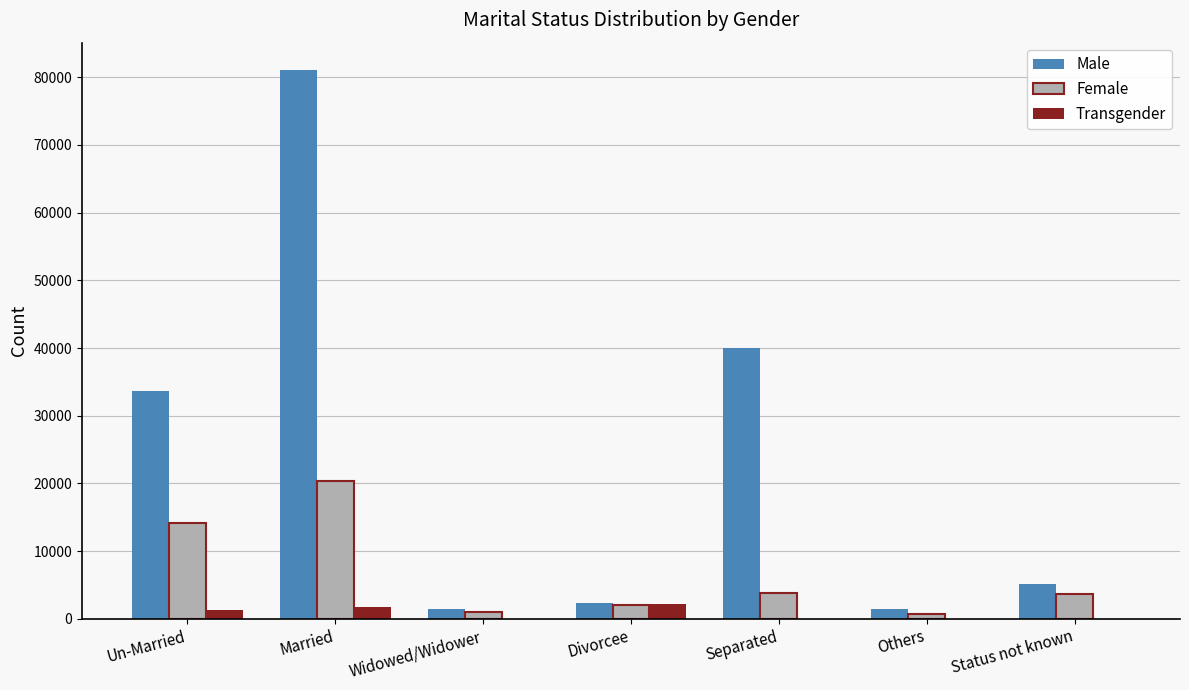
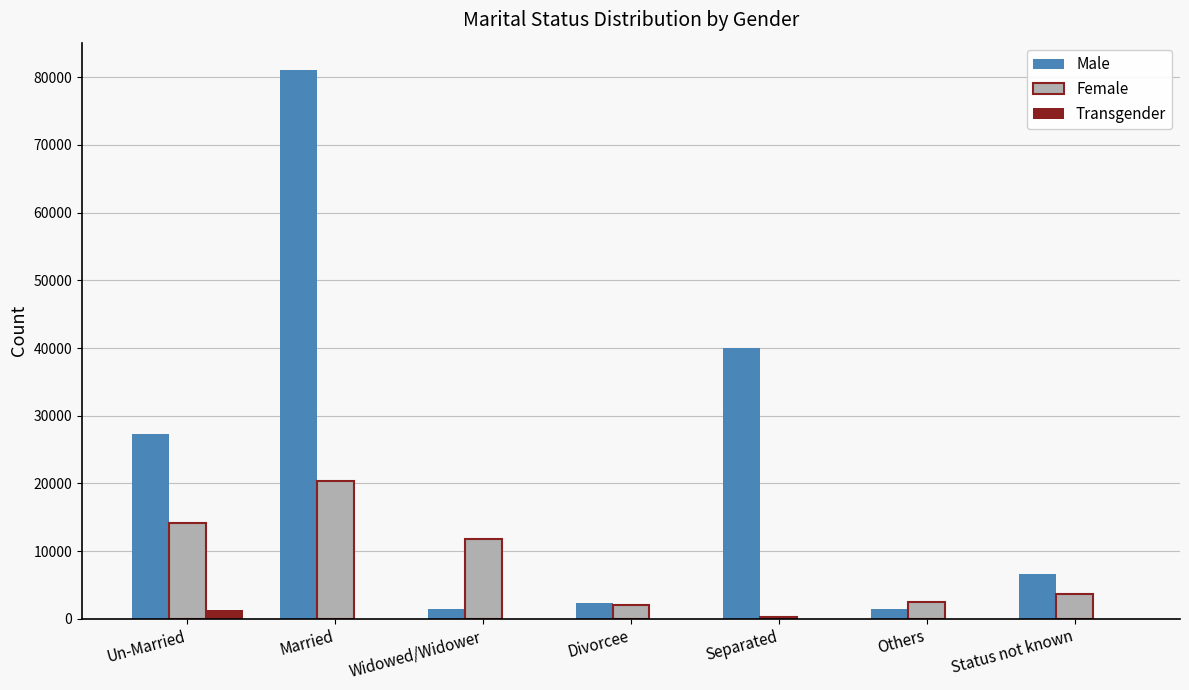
Male, Un-Married: 34000 -> 27000
Transgender, Married: 2000 -> 0
Female, Widowed/Widower: 1000 -> 12000
Transgender, Divorcee: 2000 -> 0
Female, Separated: 4000 -> 0
Female, Others: 1000 -> 2000
Male, Status not known: 5000 -> 7000
